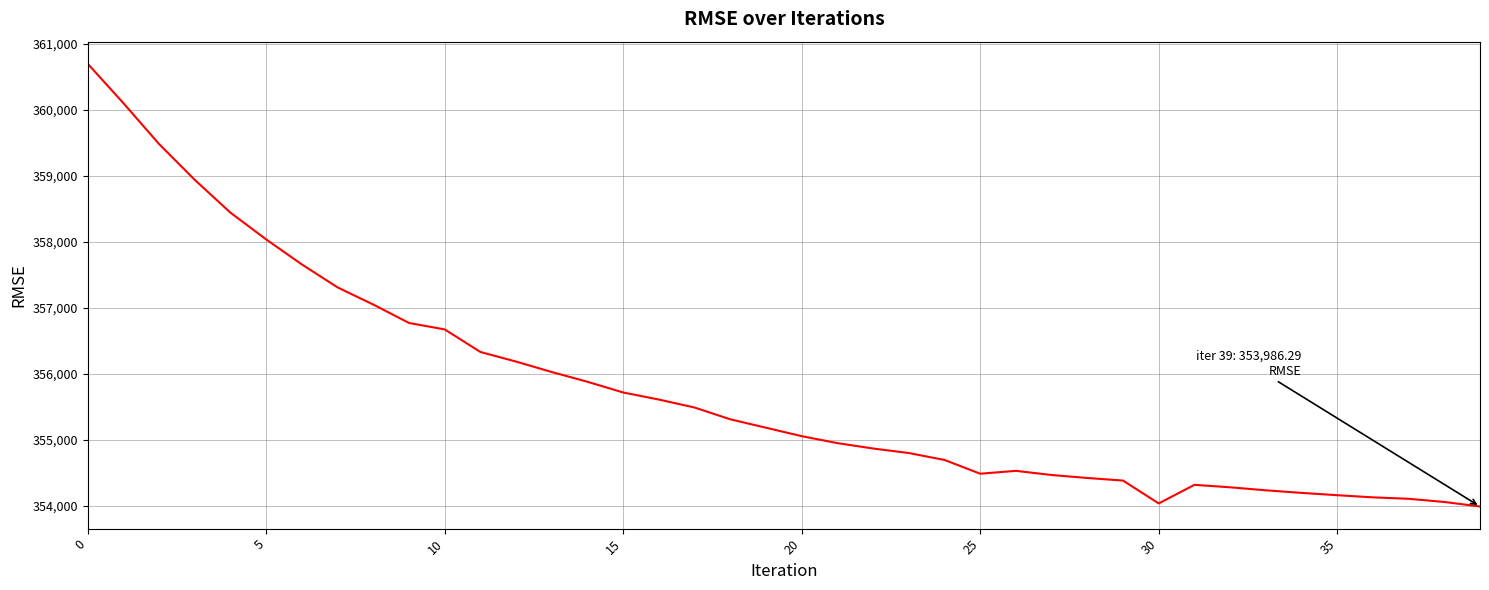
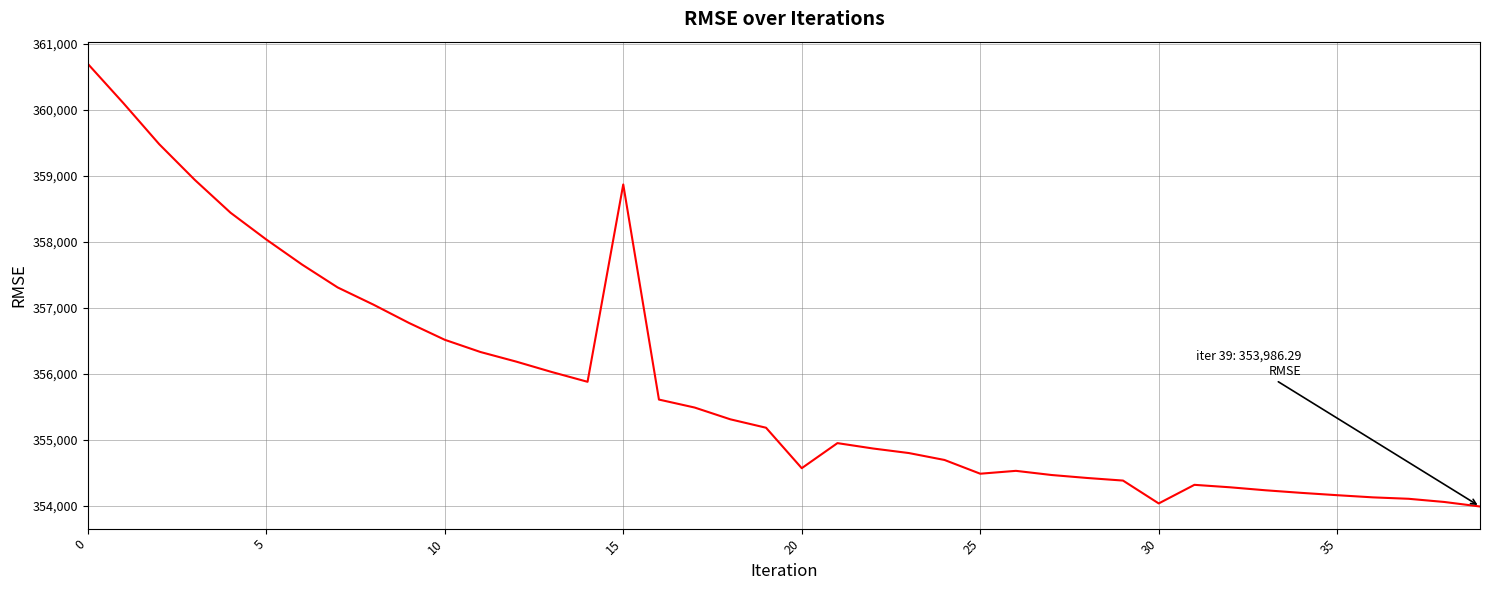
10: 356,700 -> 356,500
15: 355,700 -> 358,900
20: 355,100 -> 354,600
